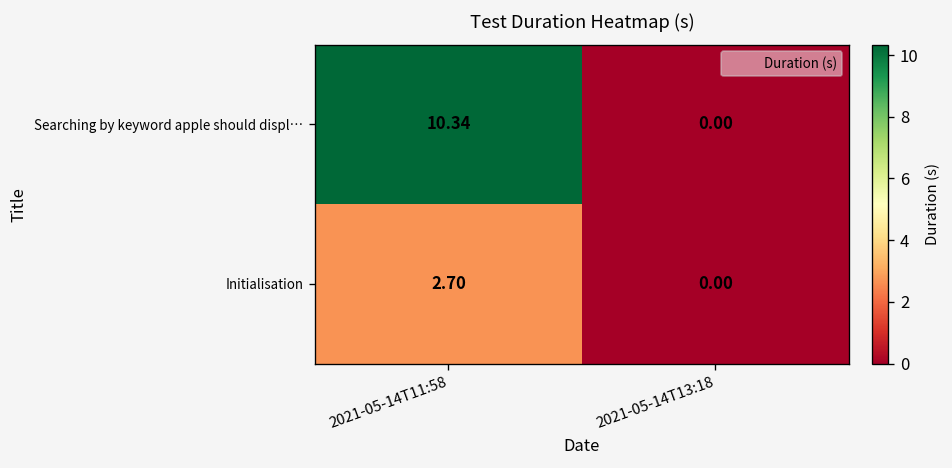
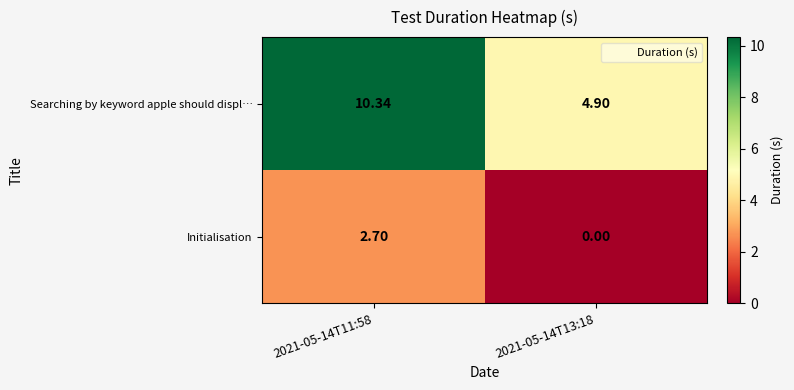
Searching by keyword apple should displ…, 2021-05-14T13:18: 0.00 -> 4.90
